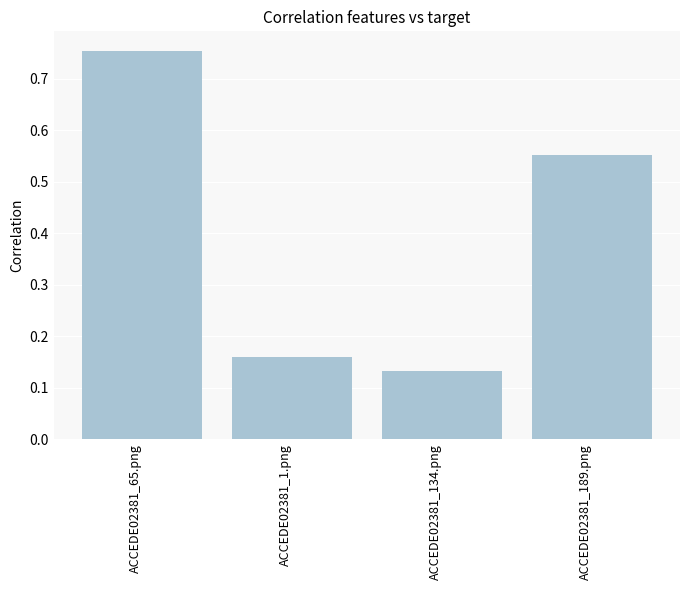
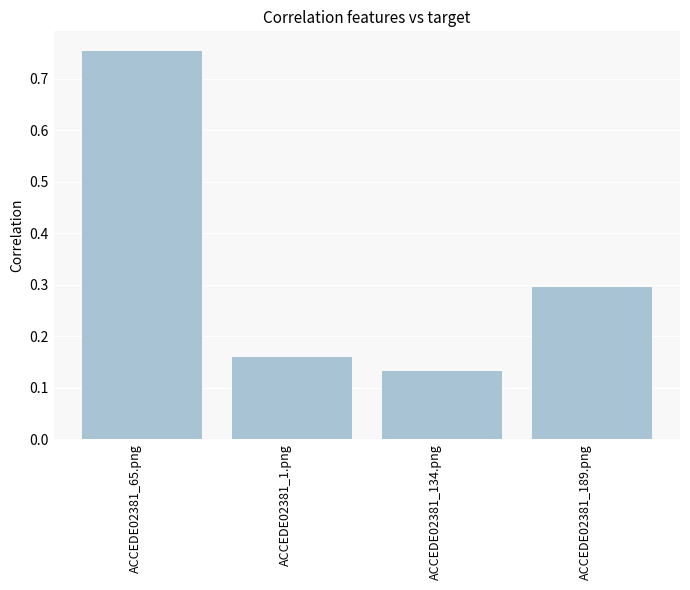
ACCEDE02381_189.png: 0.55 -> 0.30
